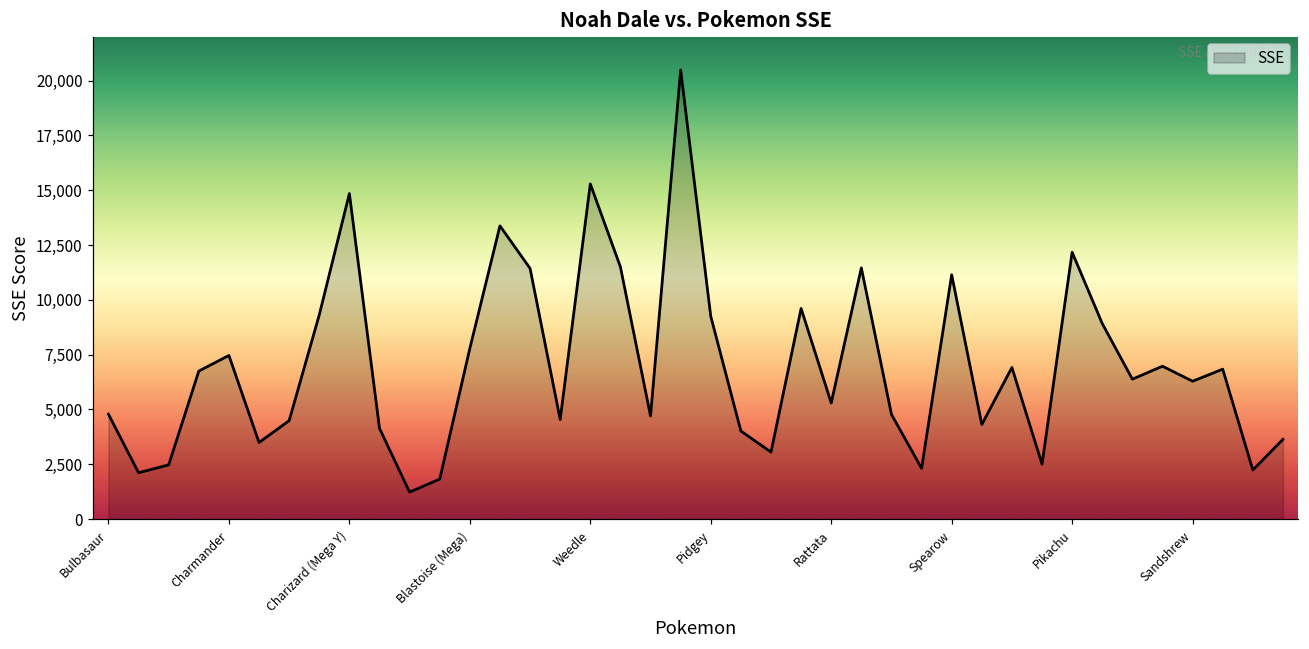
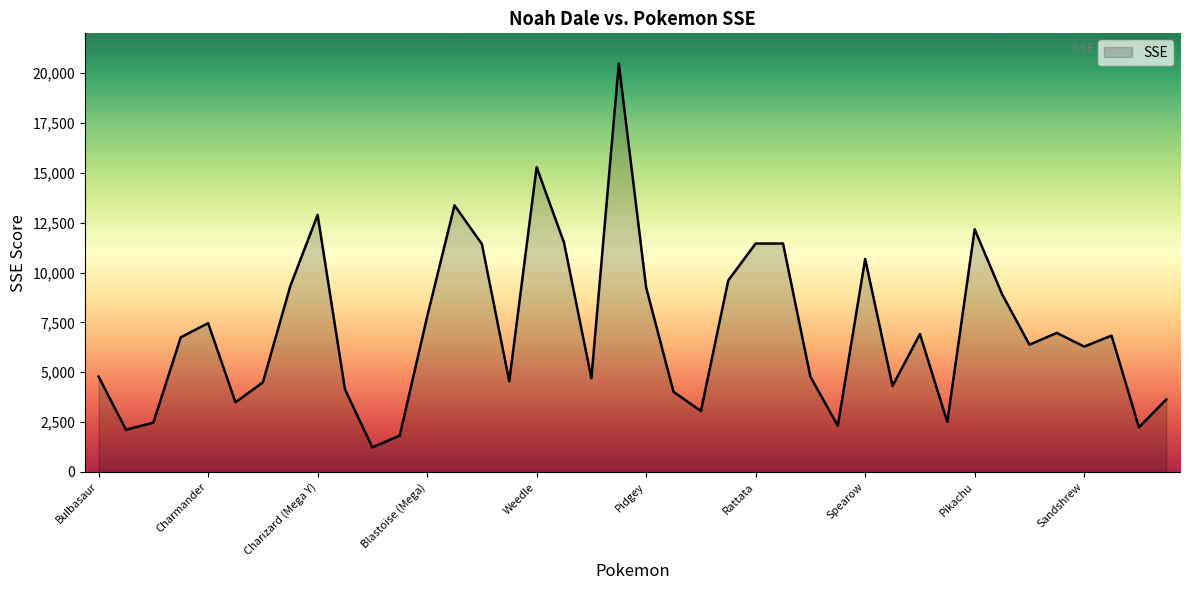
Charizard (Mega Y): 14,800 -> 12,900
Rattata: 5,300 -> 11,500
Spearow: 11,100 -> 10,700
